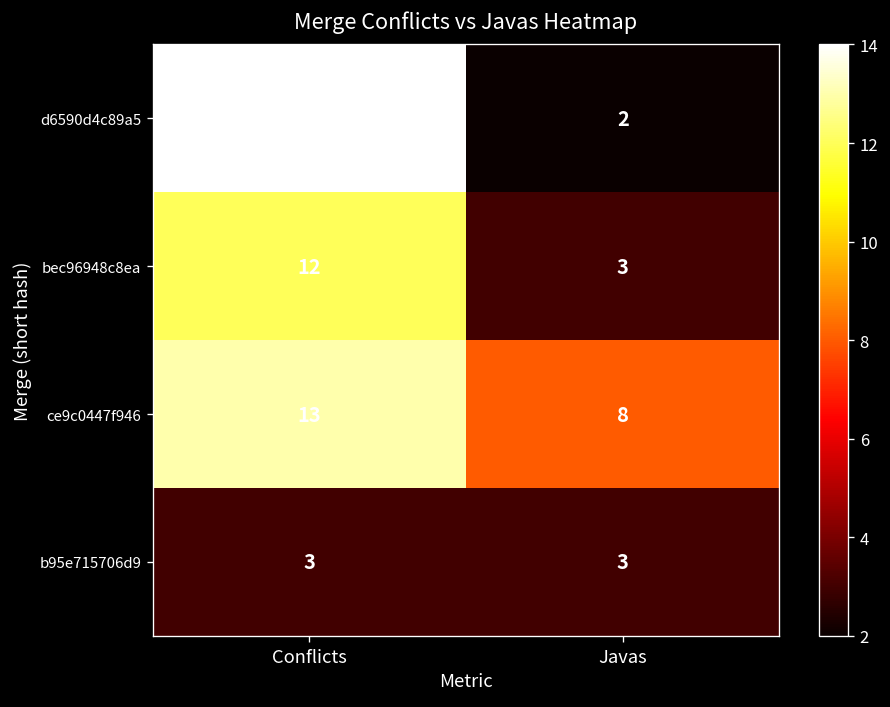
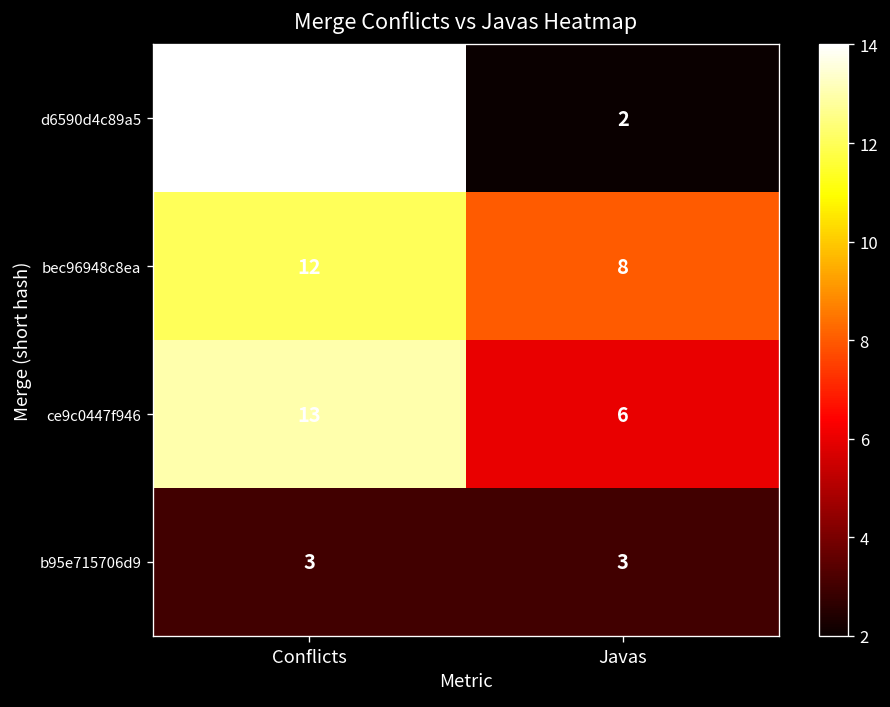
bec96948c8ea, Javas: 3 -> 8
ce9c0447f946, Javas: 8 -> 6
